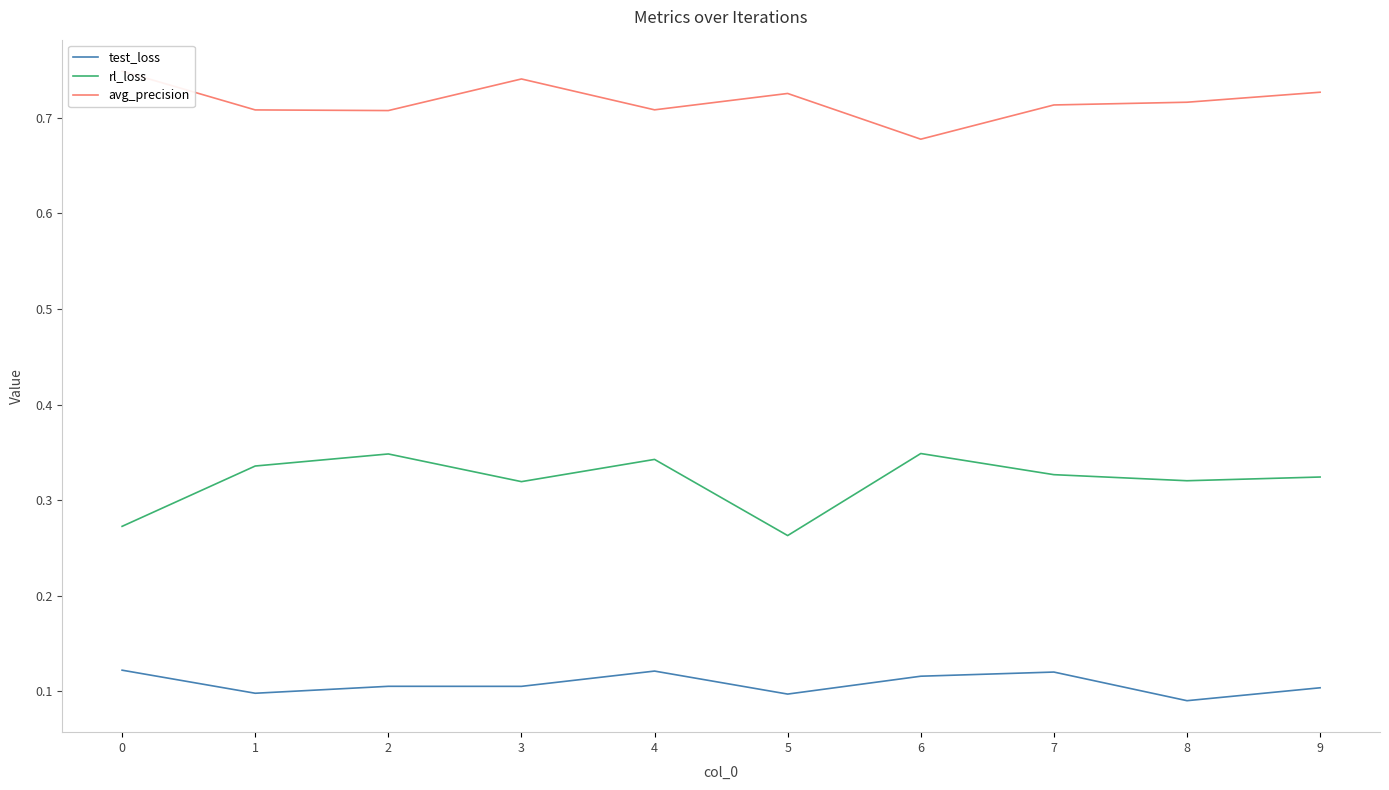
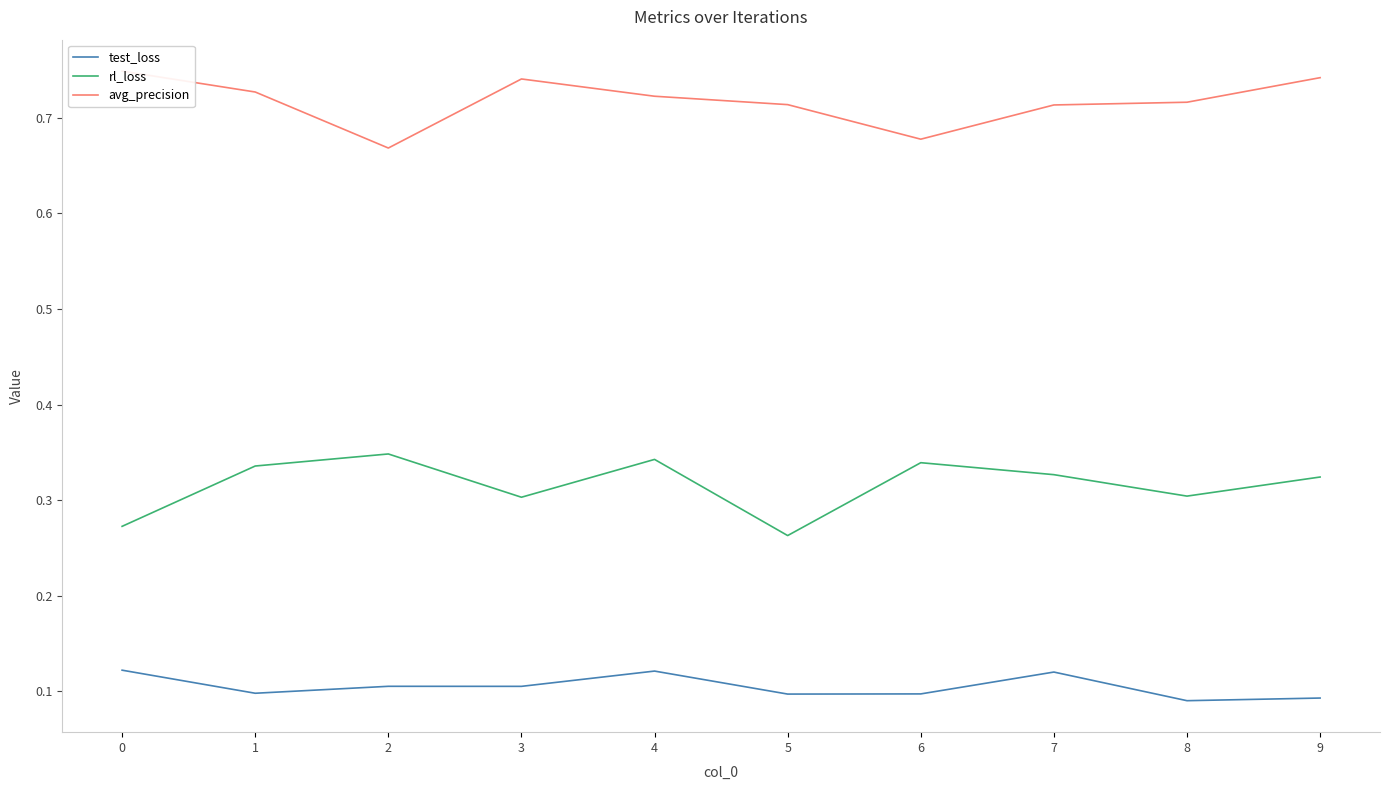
avg_precision, 1: 0.71 -> 0.73
avg_precision, 2: 0.71 -> 0.67
rl_loss, 3: 0.32 -> 0.30
avg_precision, 4: 0.71 -> 0.72
avg_precision, 5: 0.73 -> 0.71
test_loss, 6: 0.12 -> 0.10
rl_loss, 6: 0.35 -> 0.34
rl_loss, 8: 0.32 -> 0.30
test_loss, 9: 0.10 -> 0.09
avg_precision, 9: 0.73 -> 0.74
